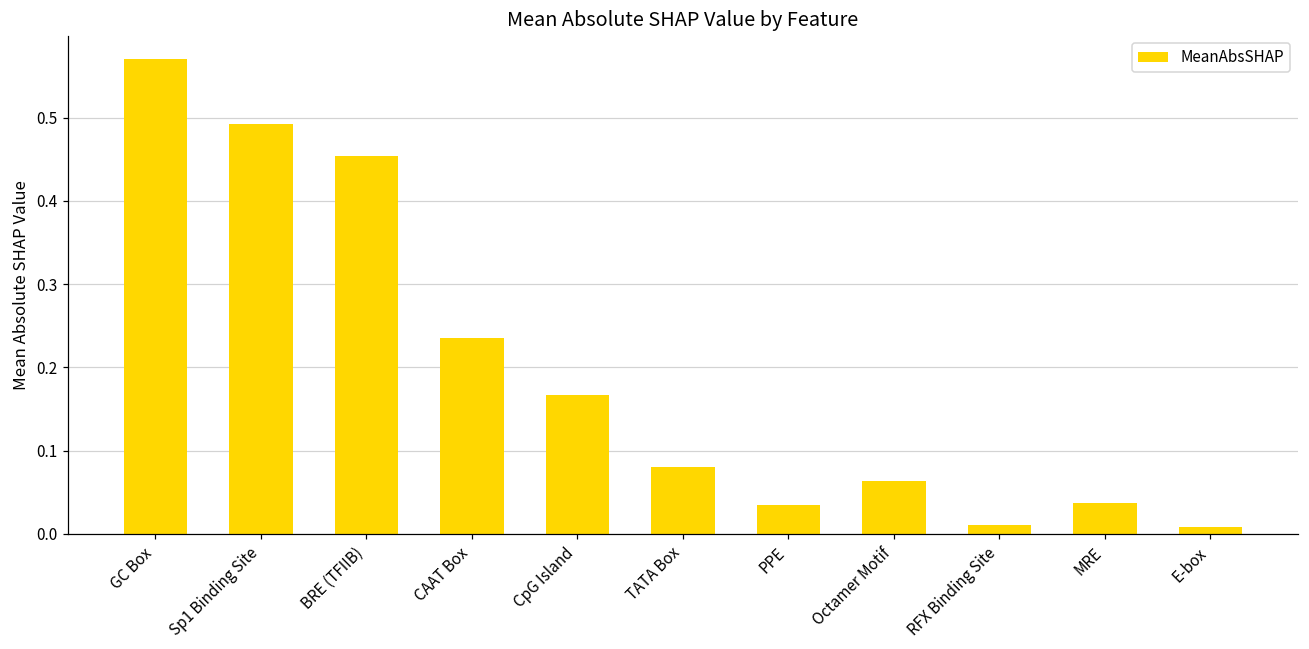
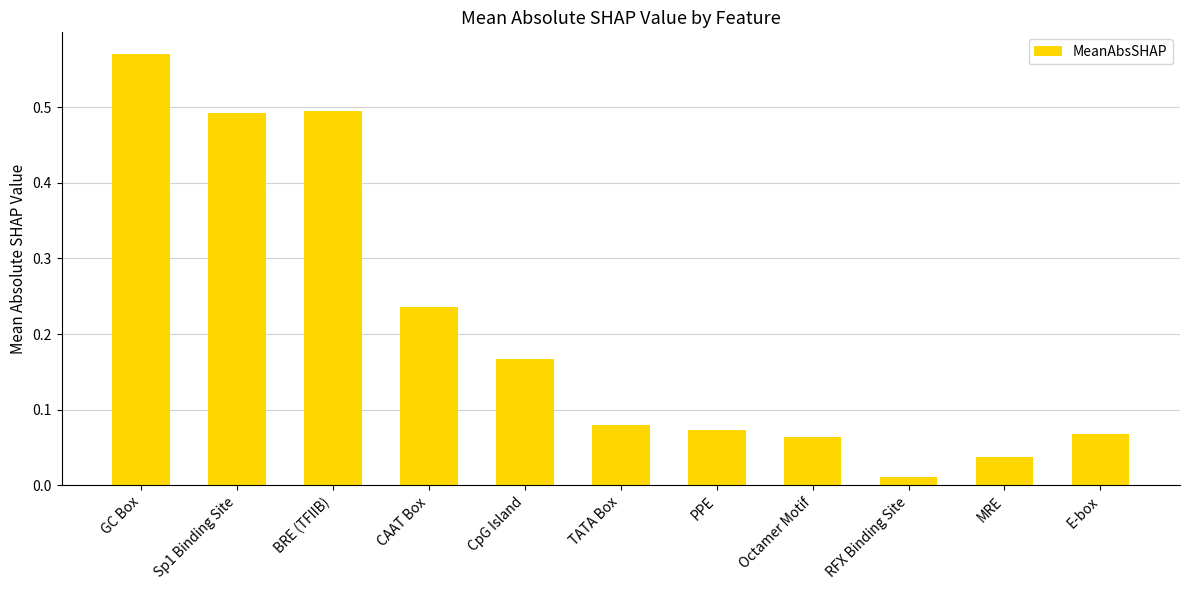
BRE (TFIIB): 0.45 -> 0.49
PPE: 0.03 -> 0.07
E-box: 0.01 -> 0.07
